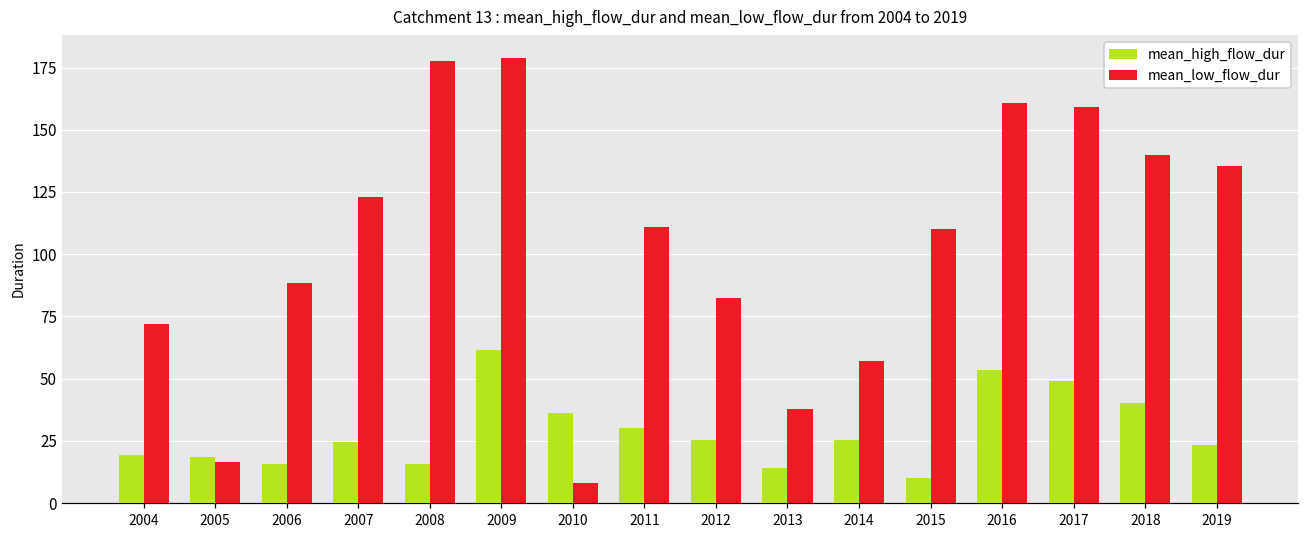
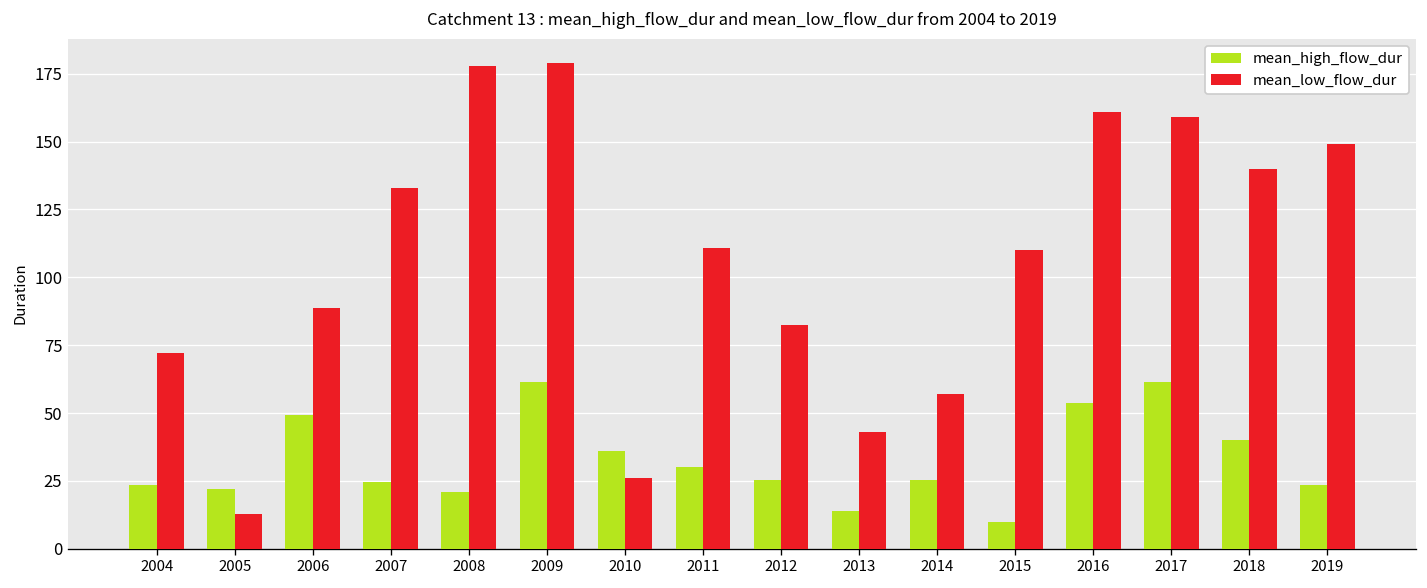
mean_high_flow_dur, 2004: 19 -> 24
mean_high_flow_dur, 2005: 18 -> 22
mean_low_flow_dur, 2005: 16 -> 13
mean_high_flow_dur, 2006: 16 -> 49
mean_low_flow_dur, 2007: 123 -> 133
mean_high_flow_dur, 2008: 16 -> 21
mean_low_flow_dur, 2010: 8 -> 26
mean_low_flow_dur, 2013: 38 -> 43
mean_high_flow_dur, 2017: 49 -> 62
mean_low_flow_dur, 2019: 135 -> 149
